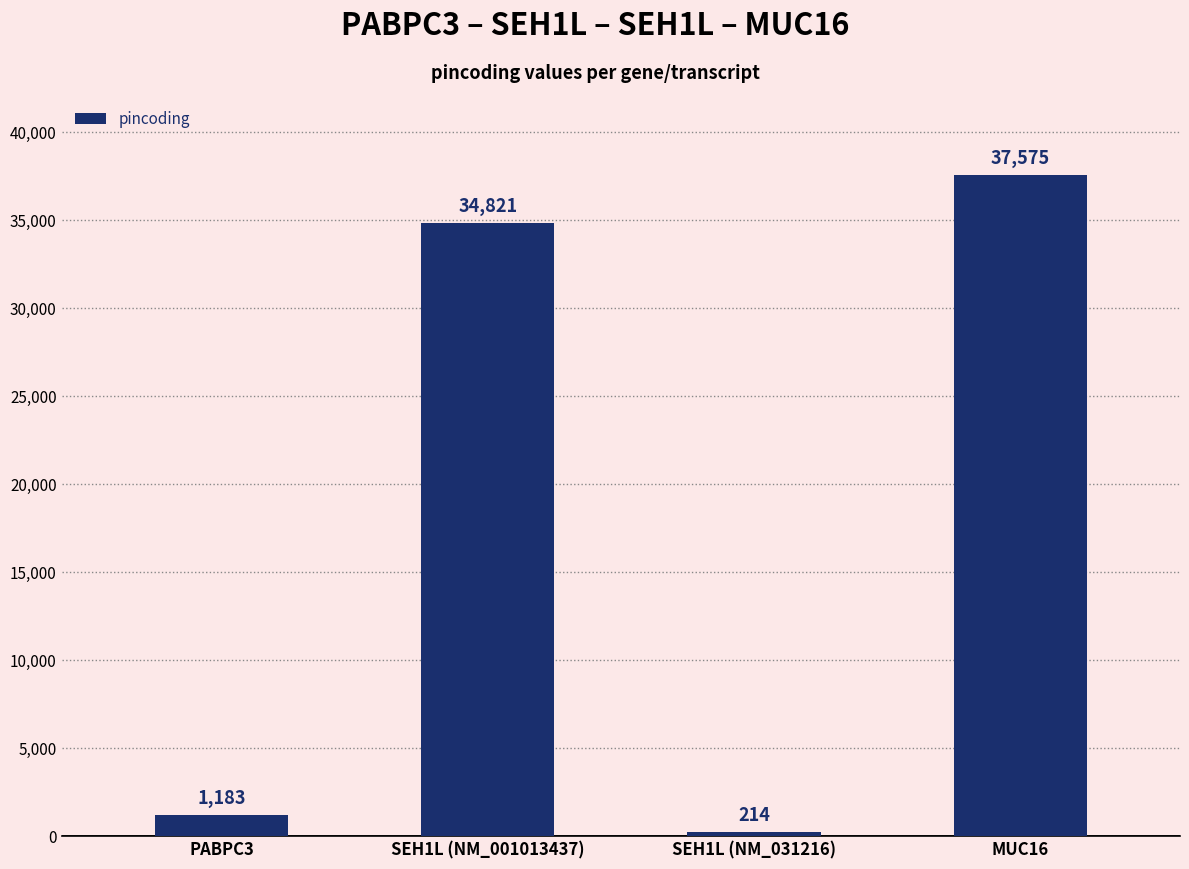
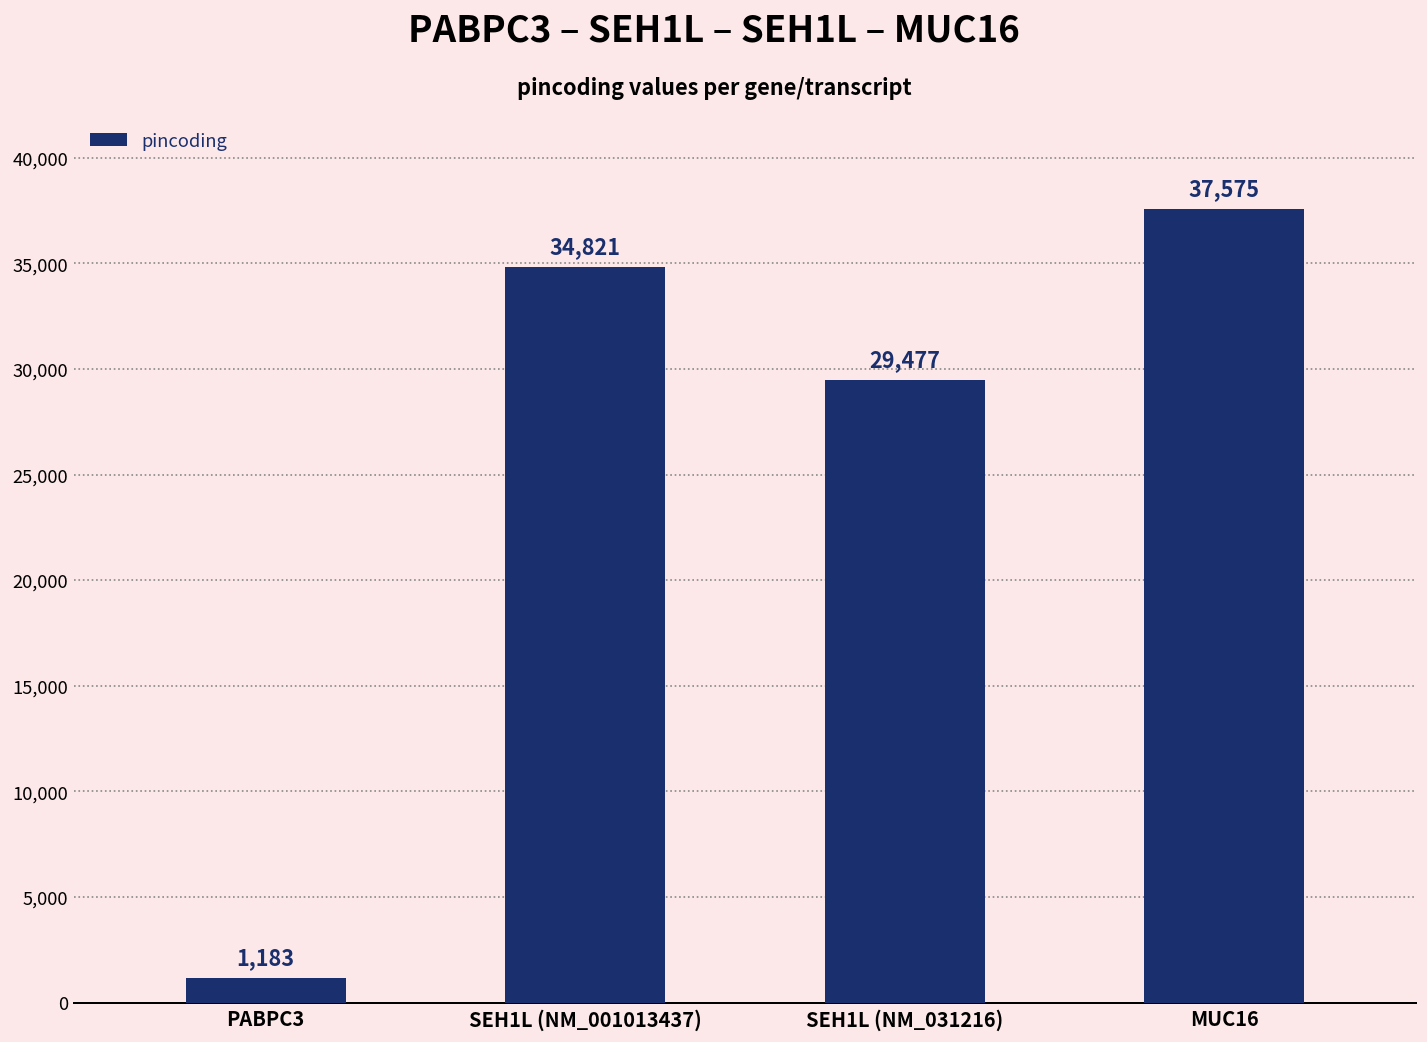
SEH1L (NM_031216): 214 -> 29,477
